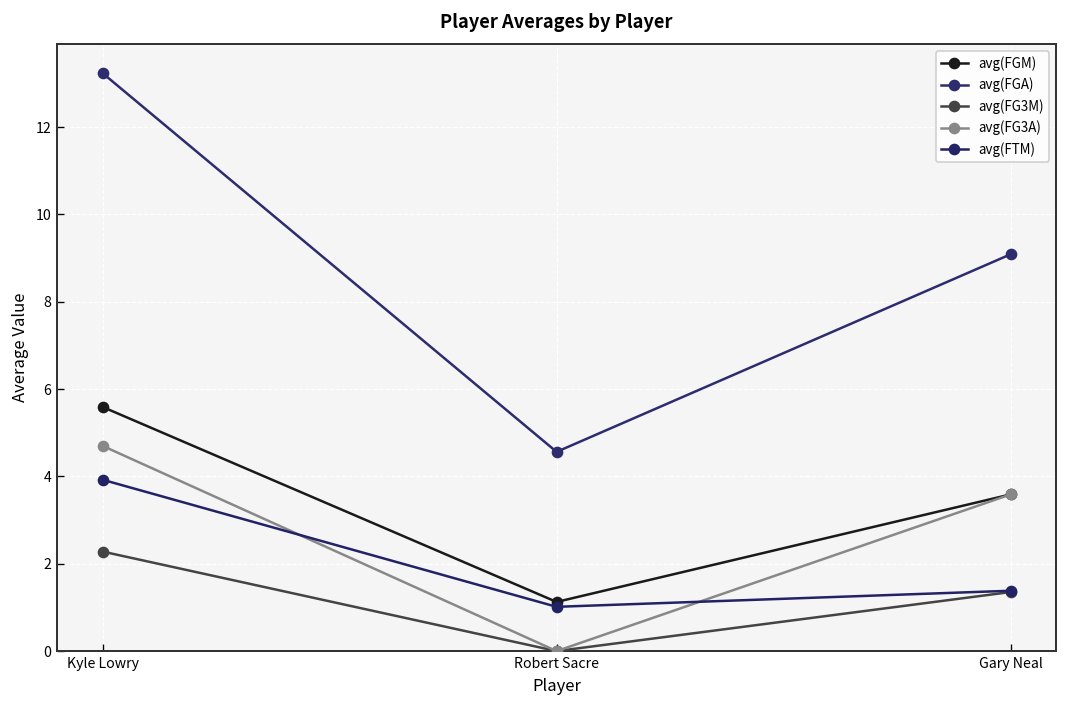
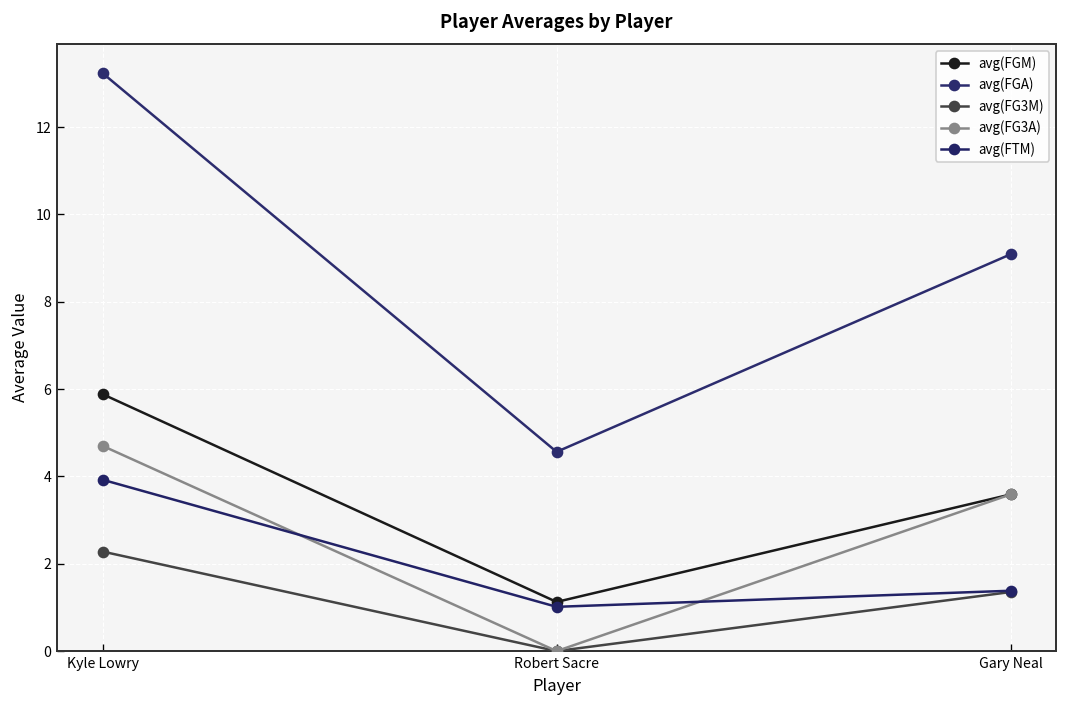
avg(FGM), Kyle Lowry: 5.6 -> 5.9
